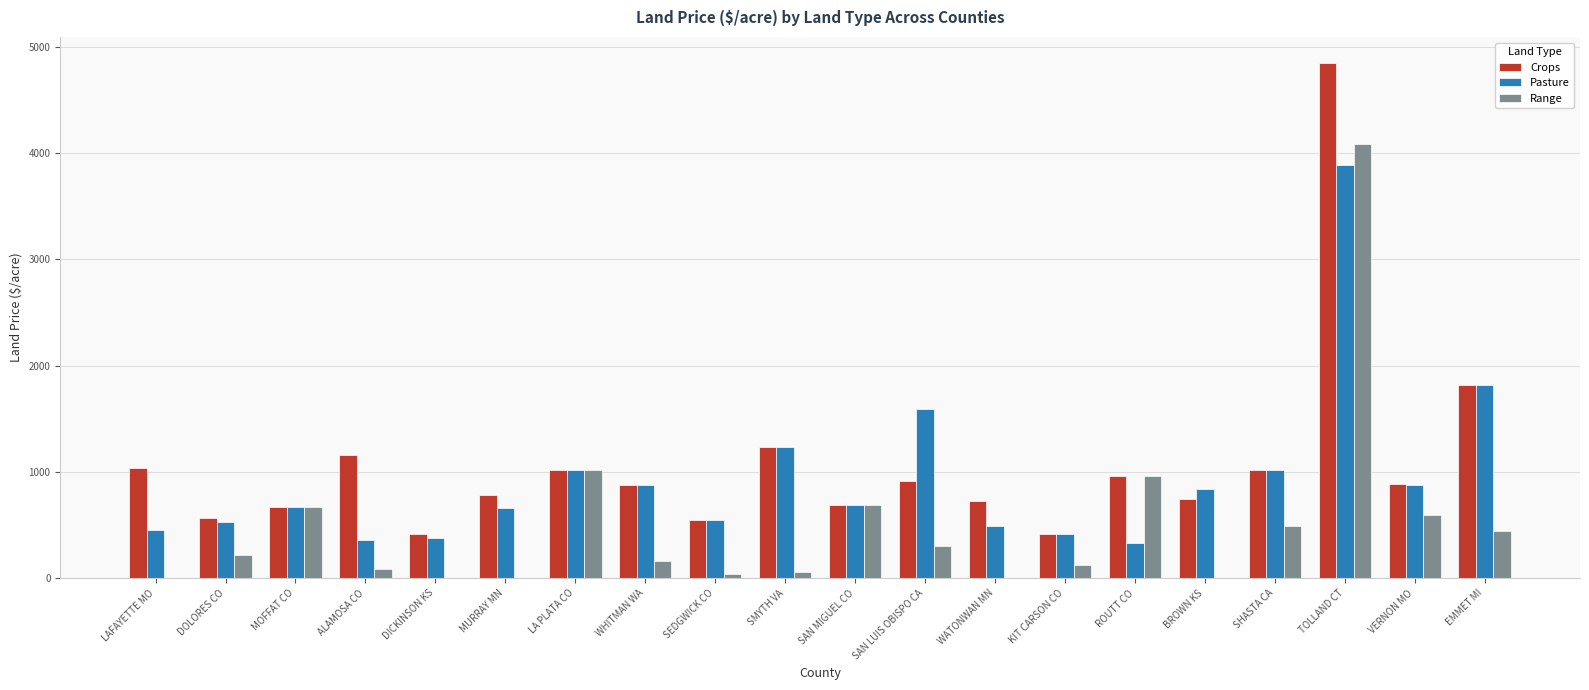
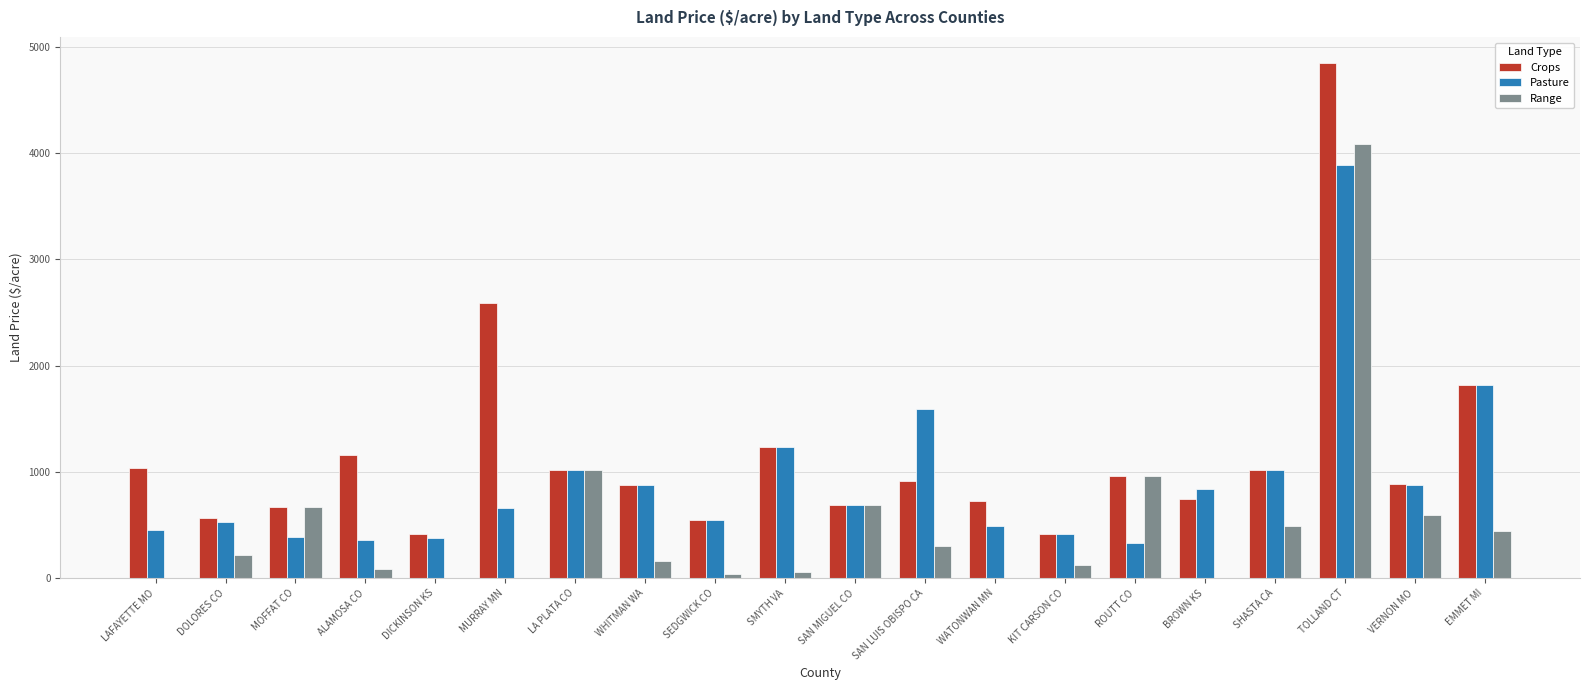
Pasture, MOFFAT CO: 670 -> 380
Crops, MURRAY MN: 780 -> 2590
